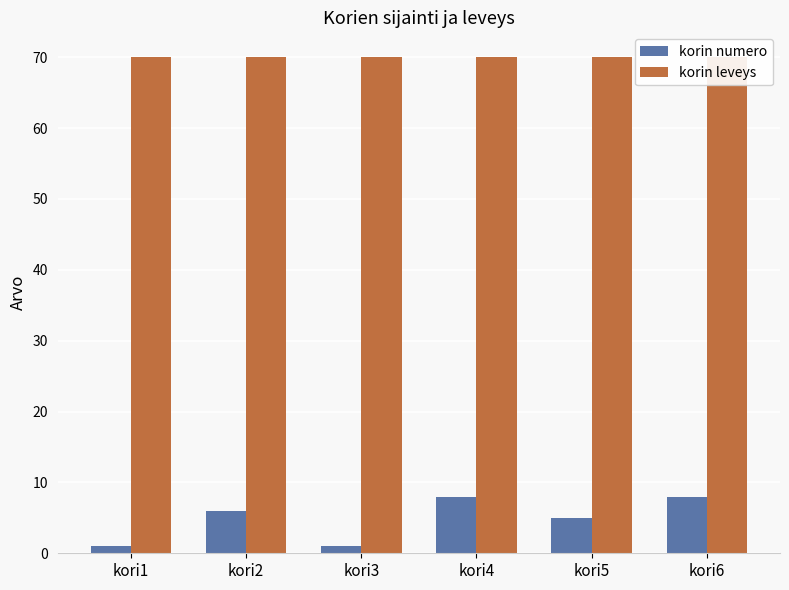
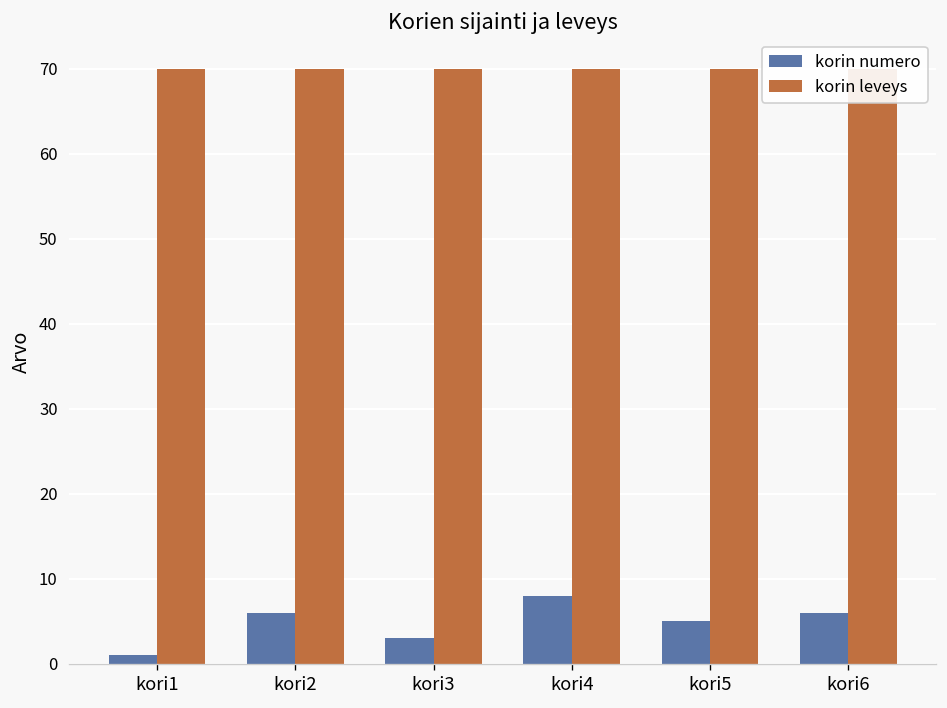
korin numero, kori3: 1 -> 3
korin numero, kori6: 8 -> 6
